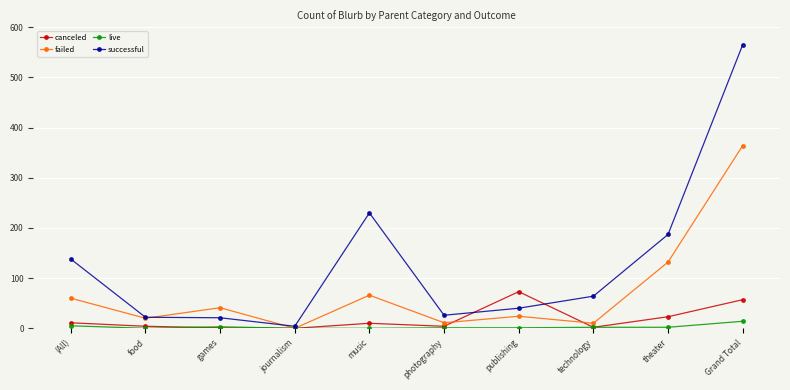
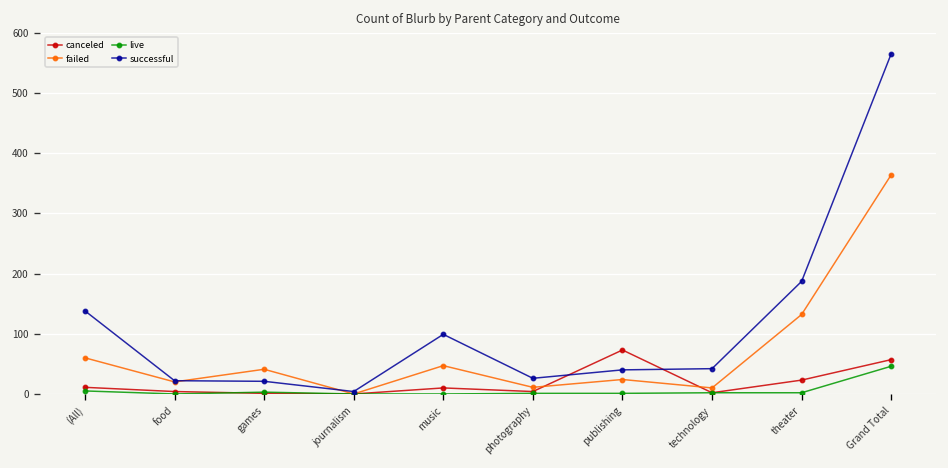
failed, music: 70 -> 50
successful, music: 230 -> 100
successful, technology: 60 -> 40
live, Grand Total: 10 -> 50
